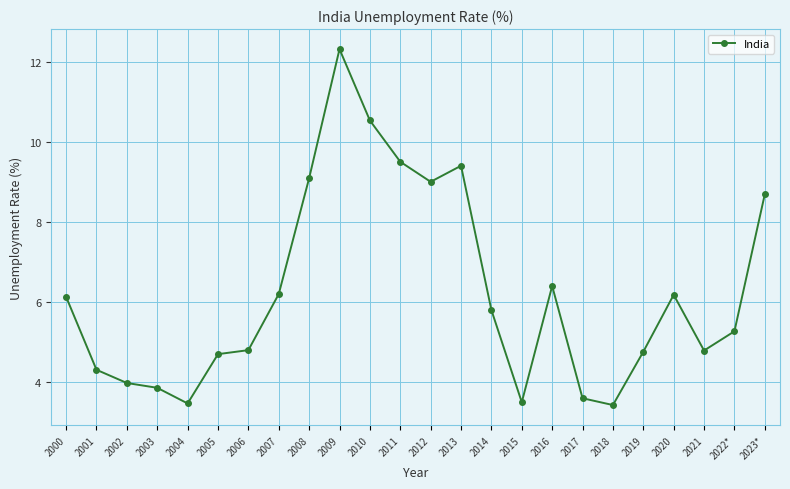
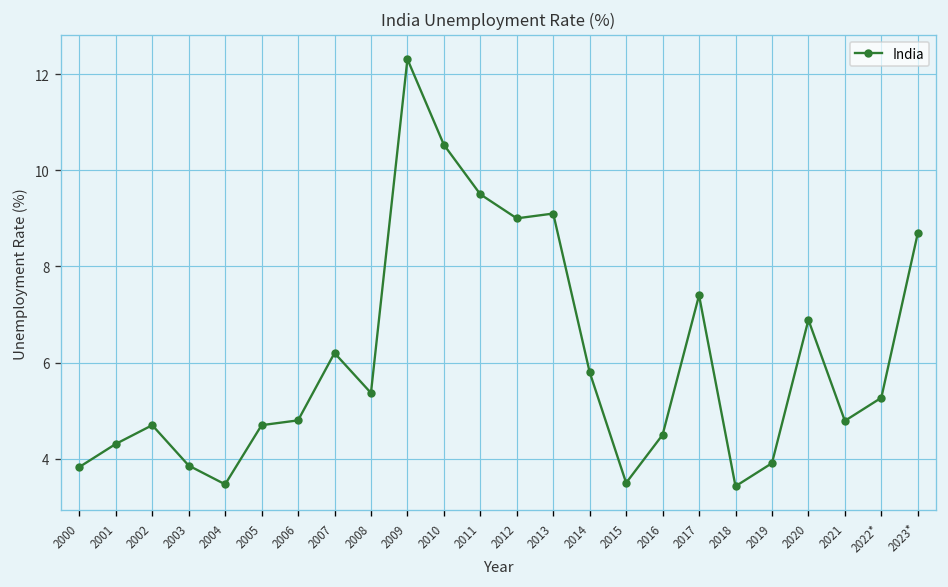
2000: 6.1 -> 3.8
2002: 4.0 -> 4.7
2008: 9.1 -> 5.4
2013: 9.4 -> 9.1
2016: 6.4 -> 4.5
2017: 3.6 -> 7.4
2019: 4.8 -> 3.9
2020: 6.2 -> 6.9
